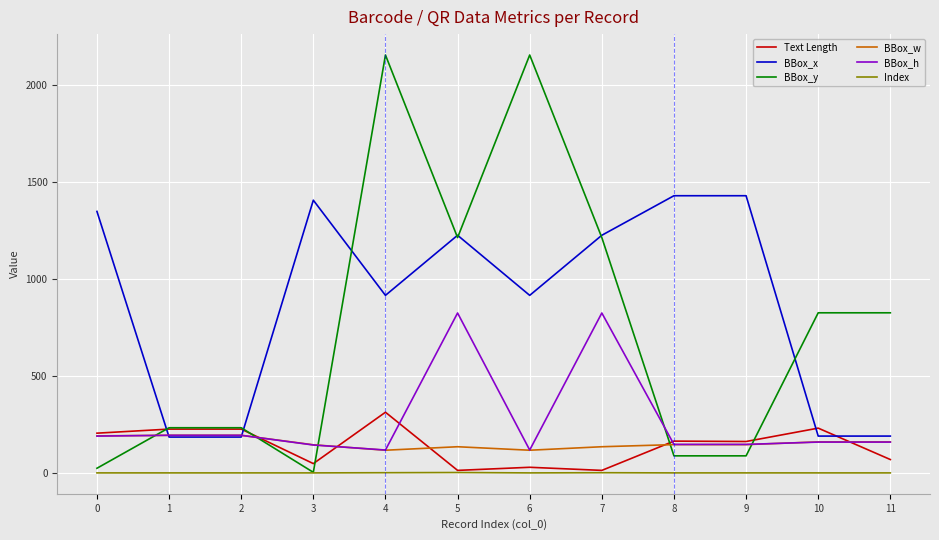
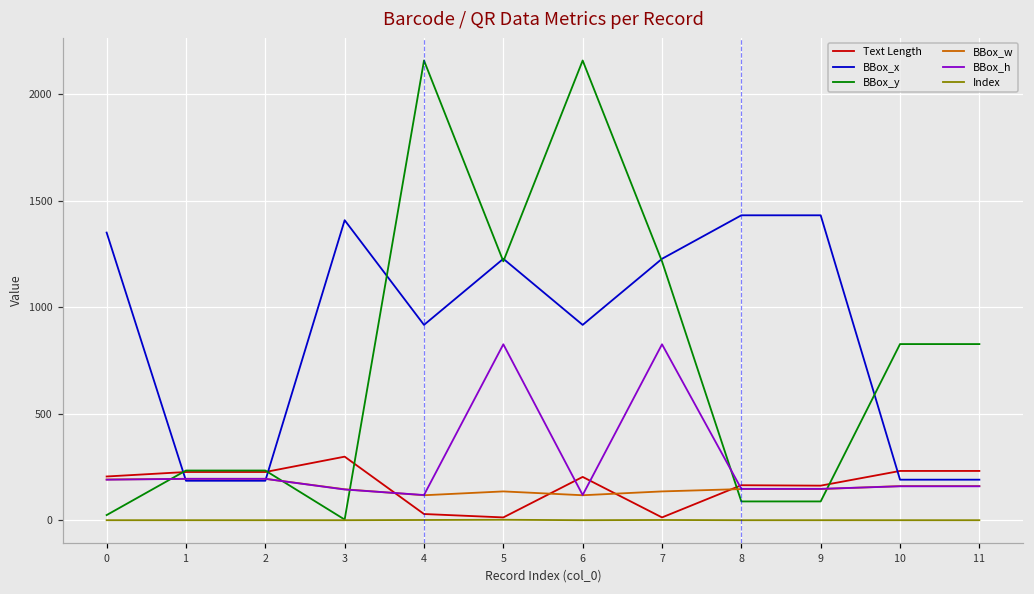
Text Length, 3: 50 -> 300
Text Length, 4: 310 -> 30
Text Length, 6: 30 -> 200
Text Length, 11: 70 -> 230
